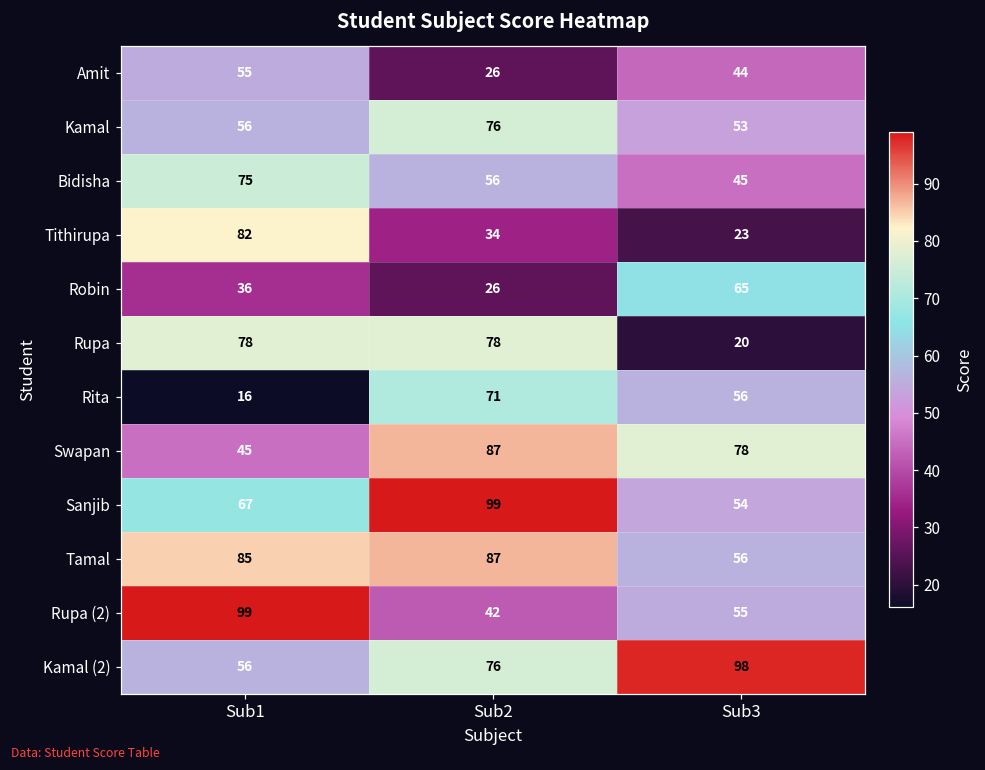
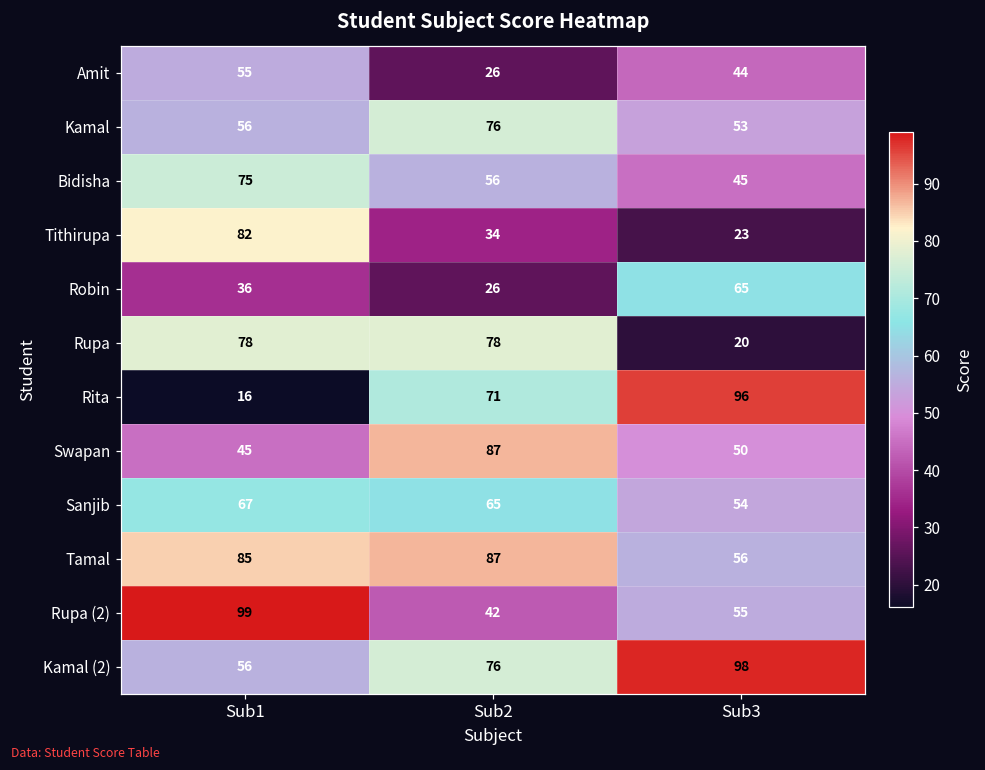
Rita, Sub3: 56 -> 96
Swapan, Sub3: 78 -> 50
Sanjib, Sub2: 99 -> 65
